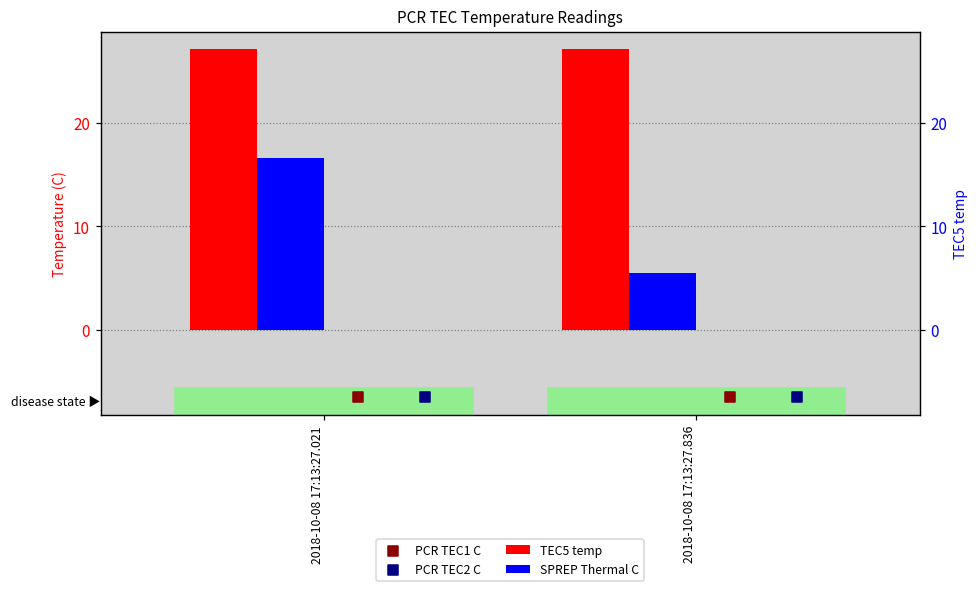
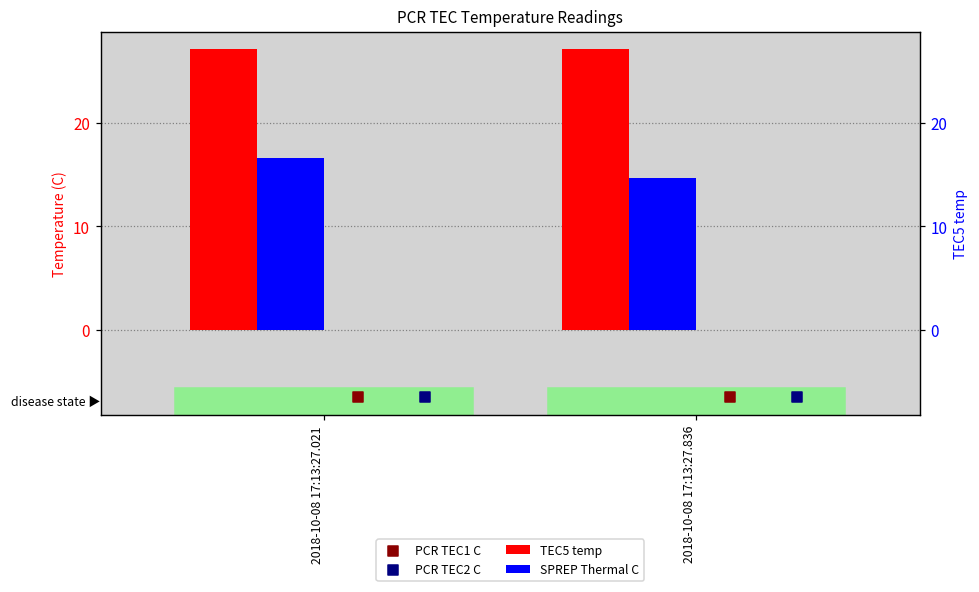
SPREP Thermal C, 2018-10-08 17:13:27.836: 5 -> 15
